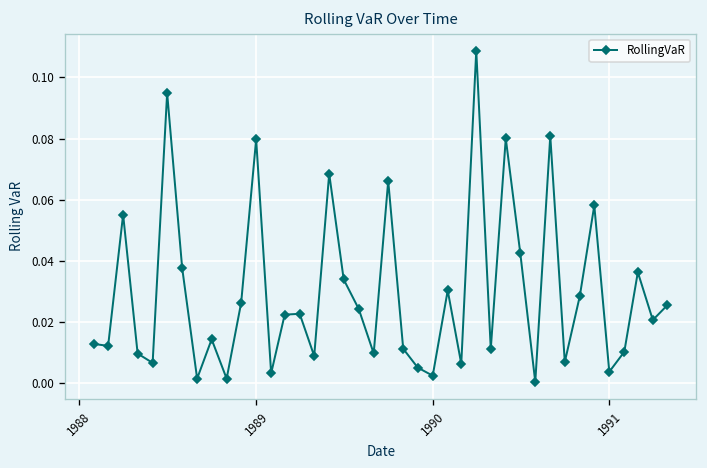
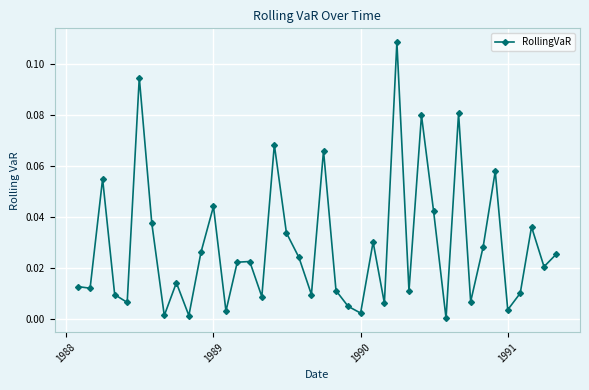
1989: 0.080 -> 0.044
